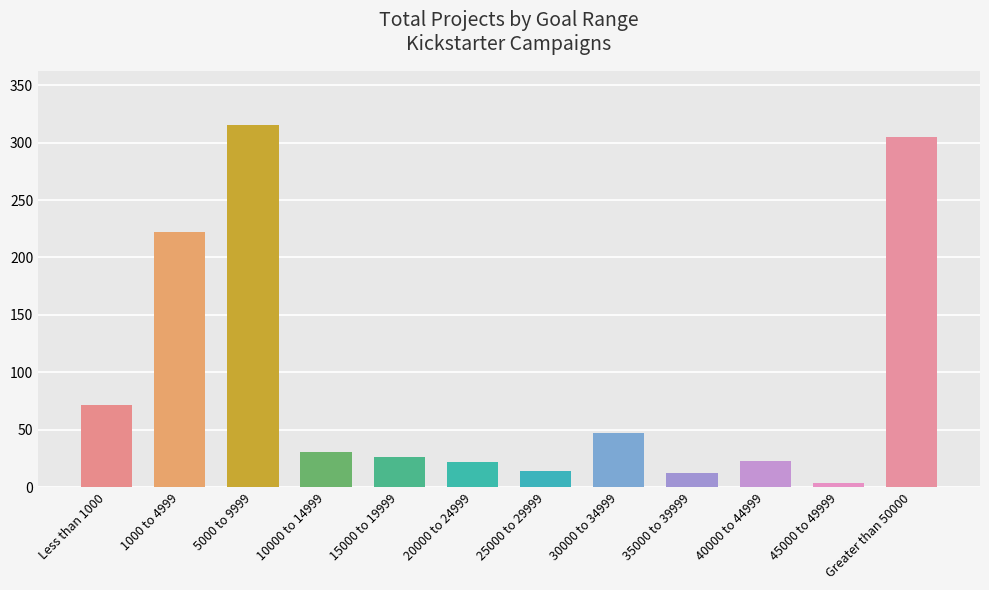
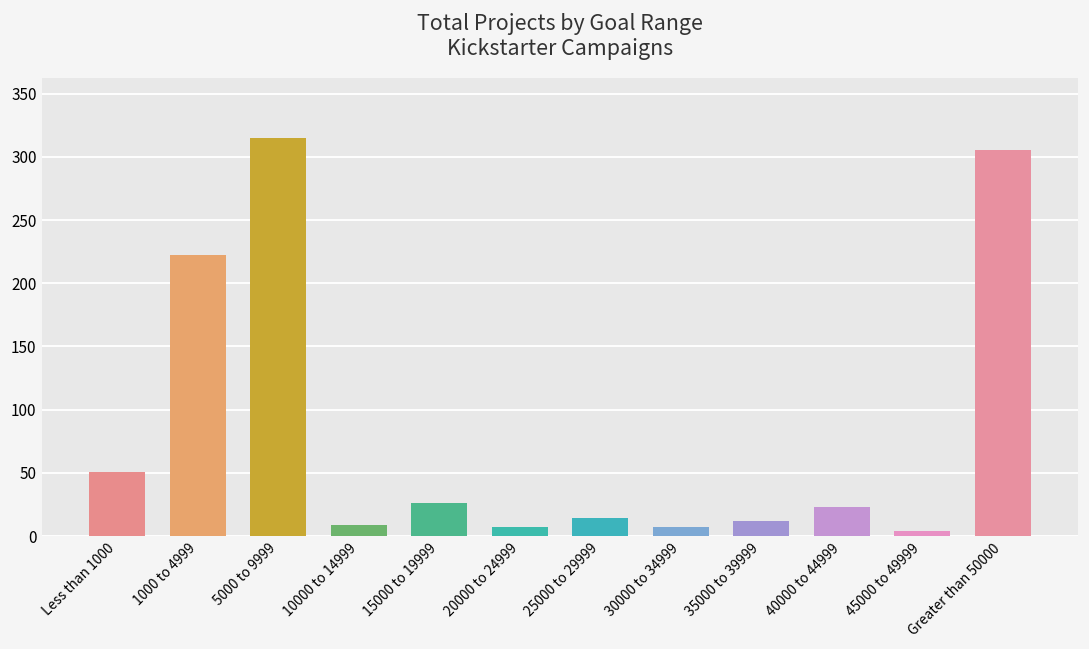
Less than 1000: 72 -> 51
10000 to 14999: 31 -> 9
20000 to 24999: 22 -> 7
30000 to 34999: 47 -> 7
